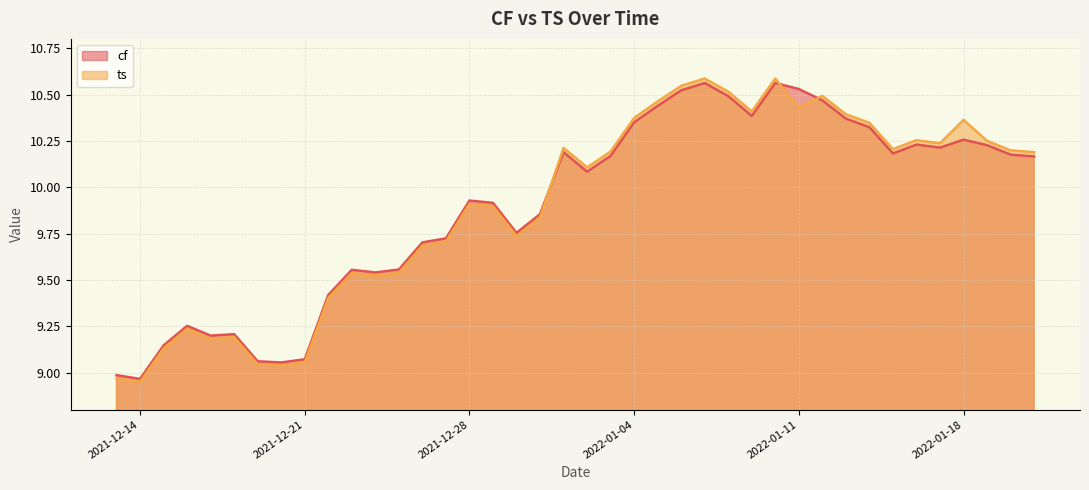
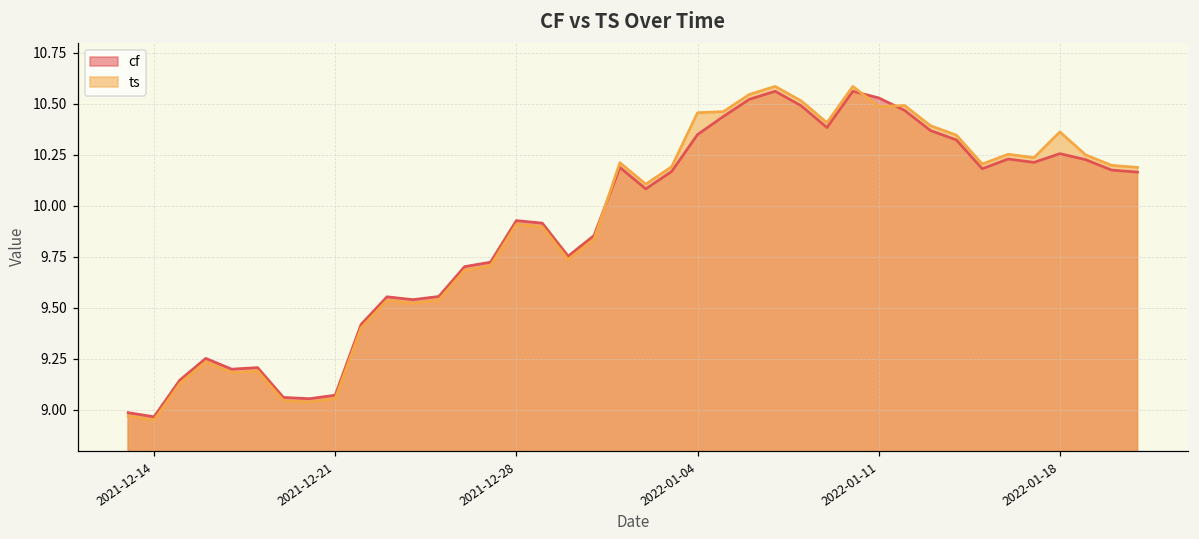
ts, 2022-01-04: 10.37 -> 10.46
ts, 2022-01-11: 10.43 -> 10.49
